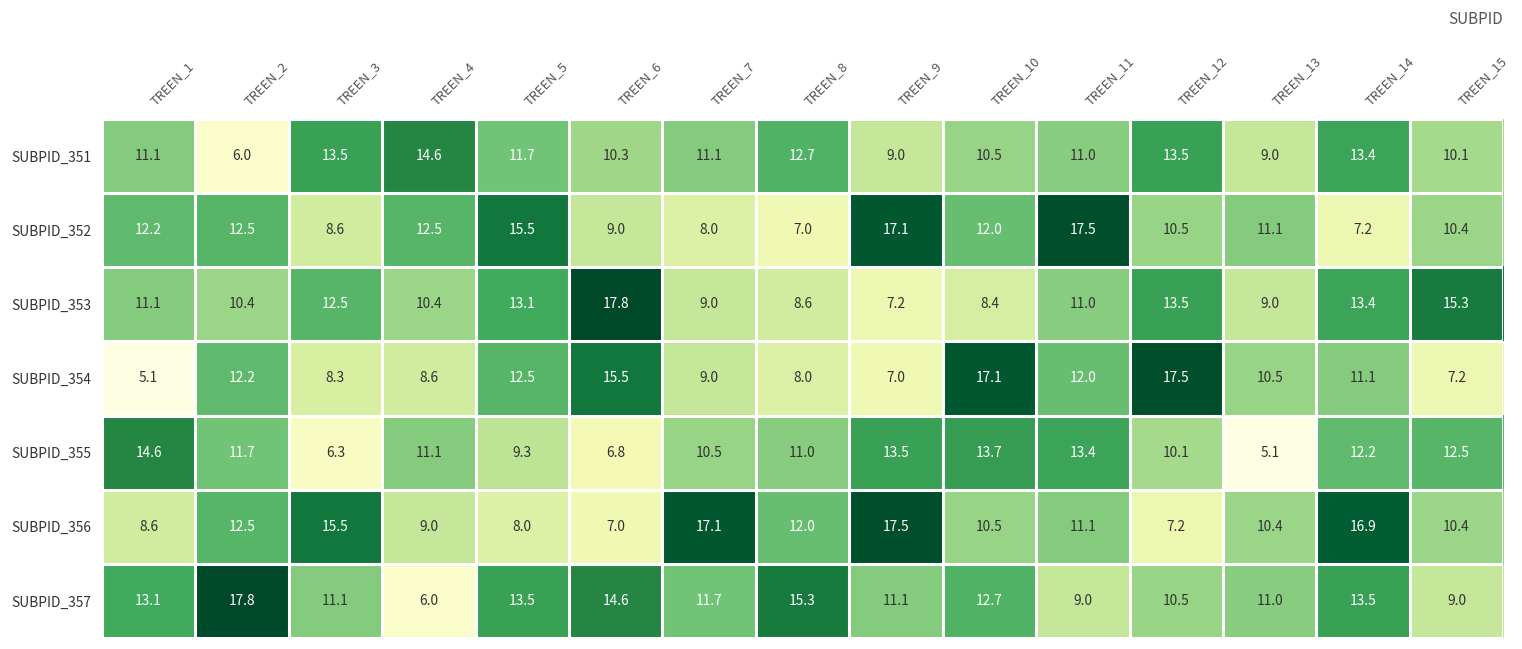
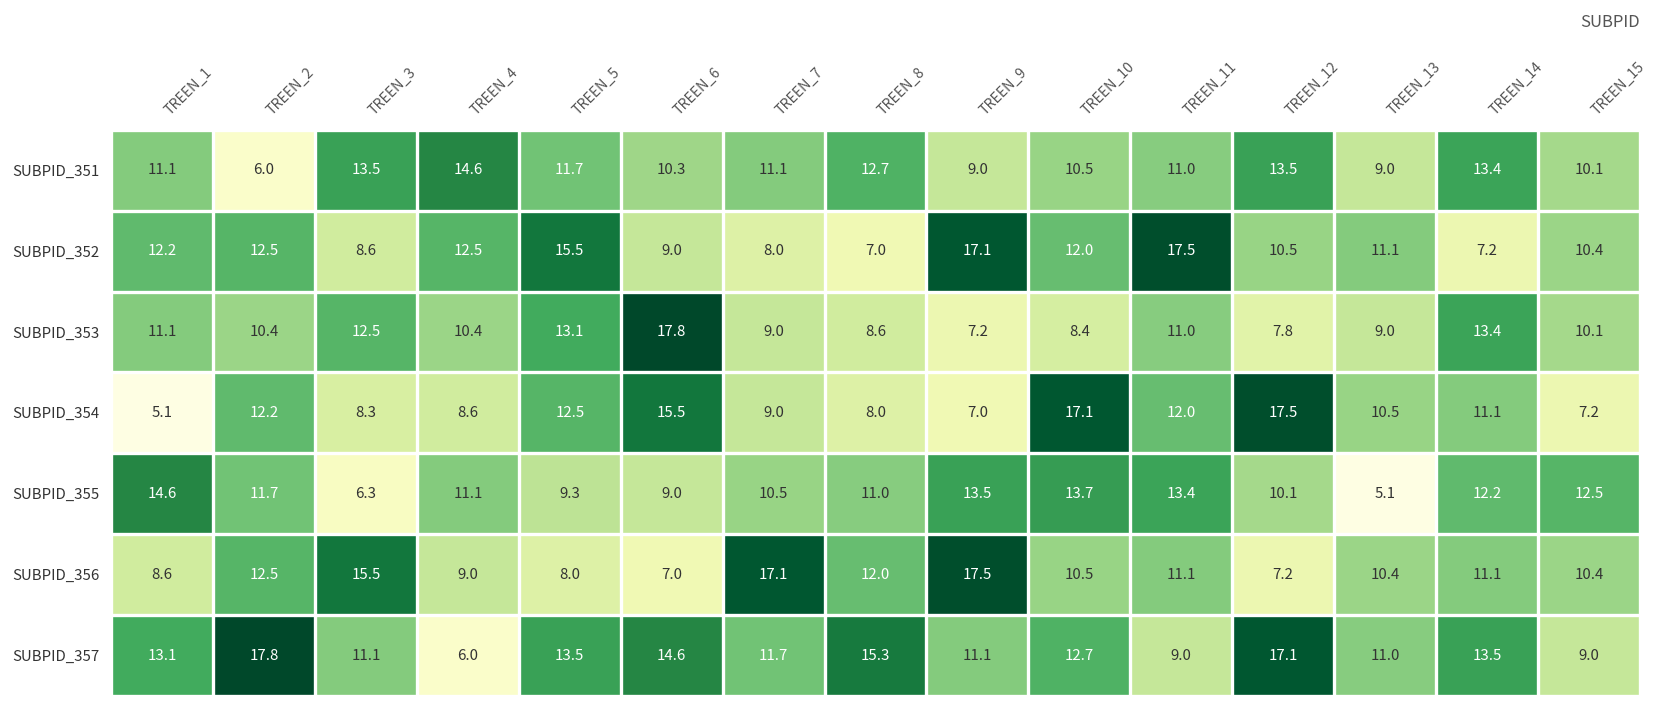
SUBPID_353, TREEN_12: 13.5 -> 7.8
SUBPID_353, TREEN_15: 15.3 -> 10.1
SUBPID_355, TREEN_6: 6.8 -> 9.0
SUBPID_356, TREEN_14: 16.9 -> 11.1
SUBPID_357, TREEN_12: 10.5 -> 17.1
